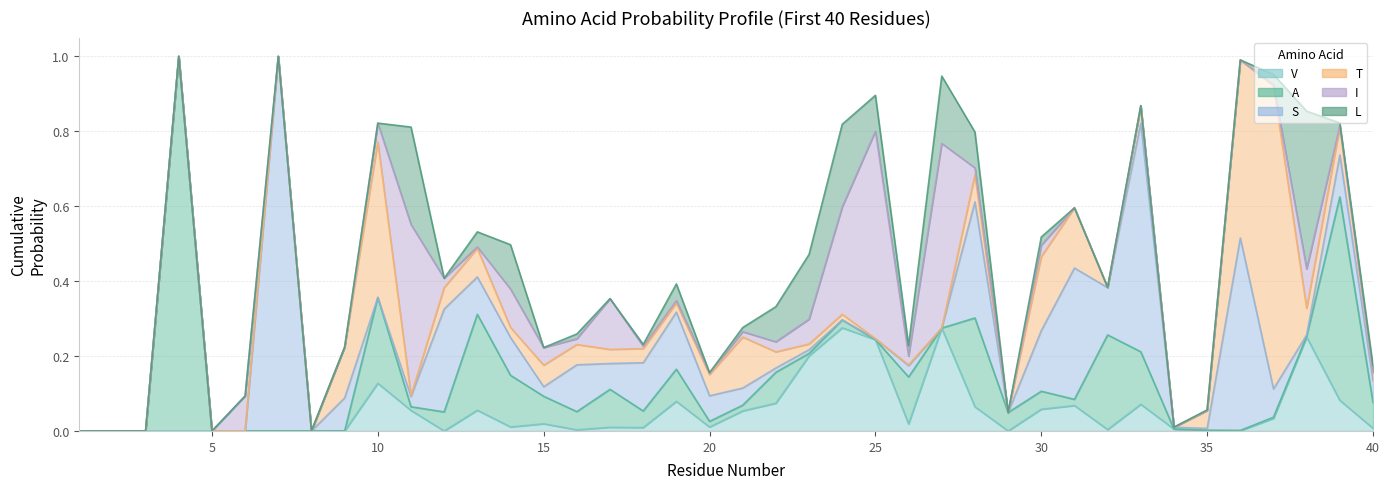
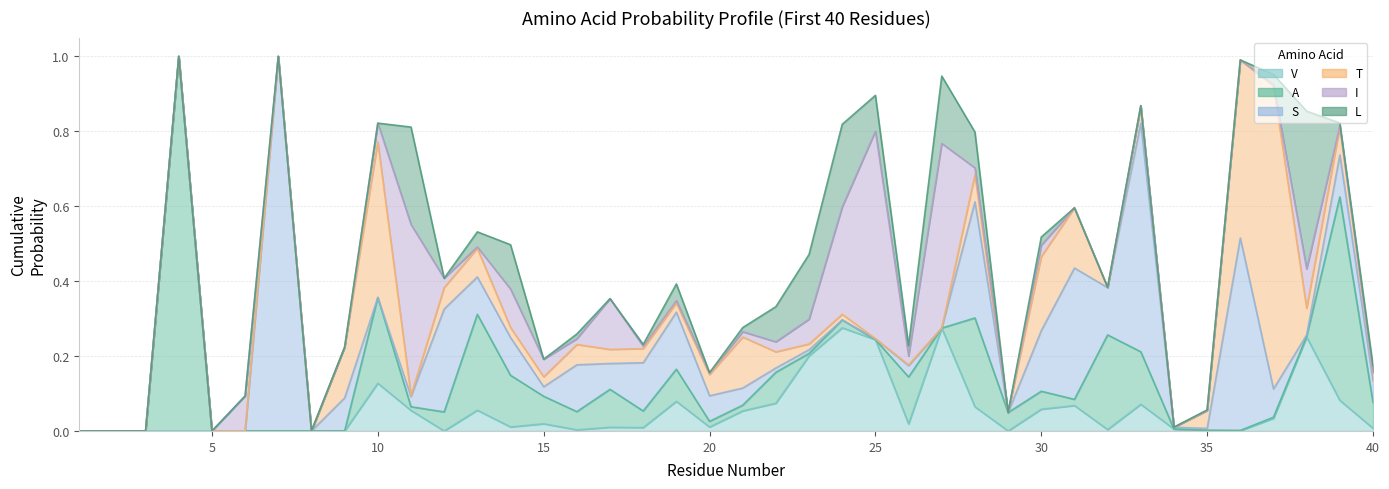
T, 15: 0.06 -> 0.03
